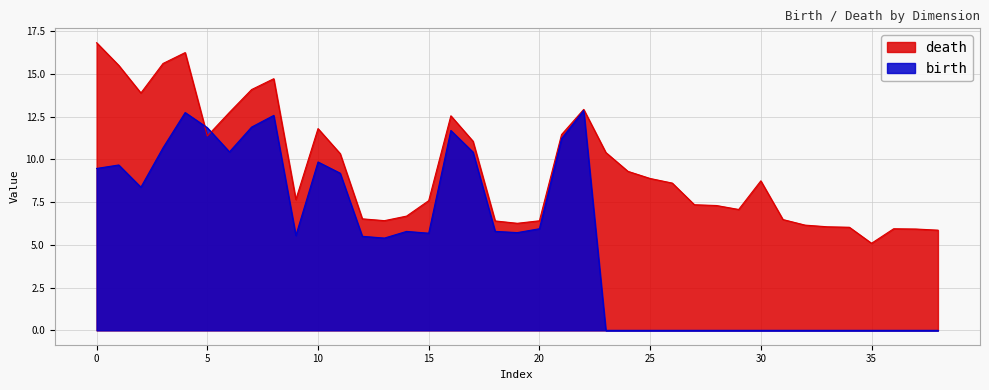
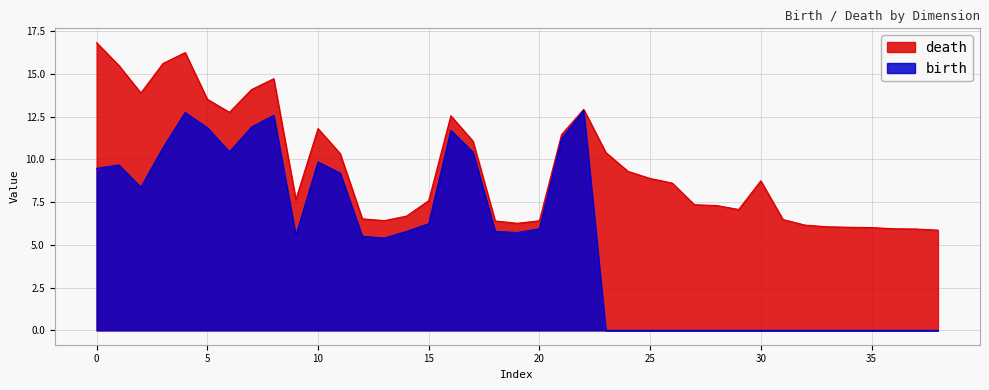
death, 5: 11.4 -> 13.5
birth, 15: 5.7 -> 6.2
death, 35: 5.1 -> 6.0
